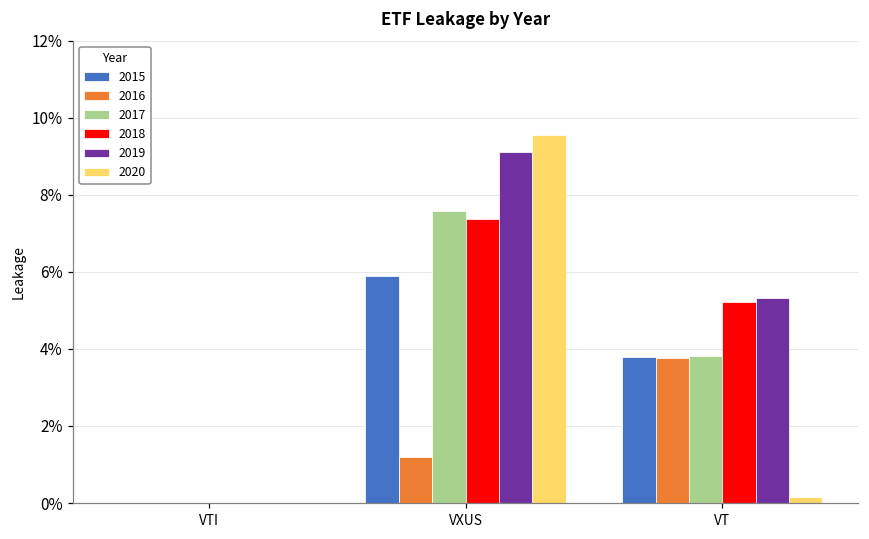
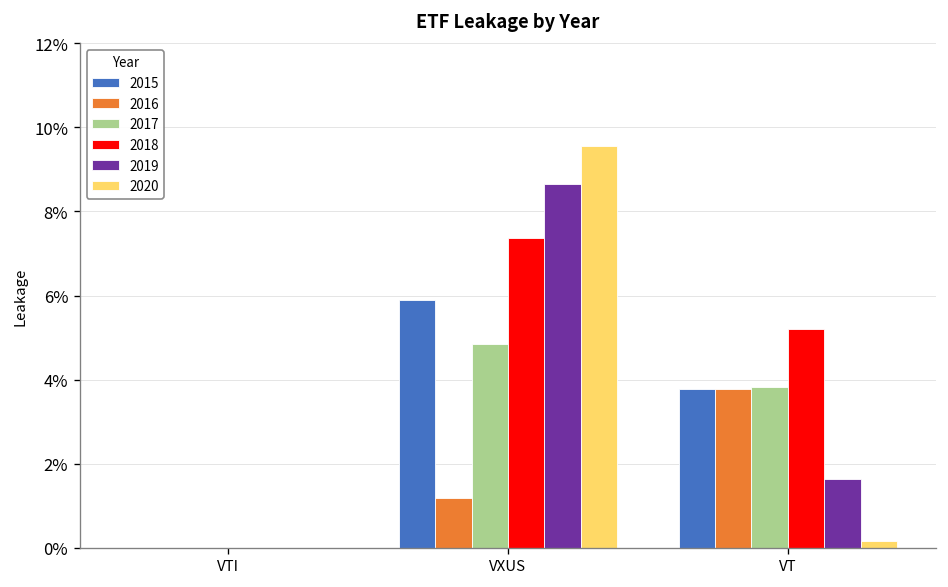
2017, VXUS: 7.6% -> 4.8%
2019, VXUS: 9.1% -> 8.7%
2019, VT: 5.3% -> 1.6%
